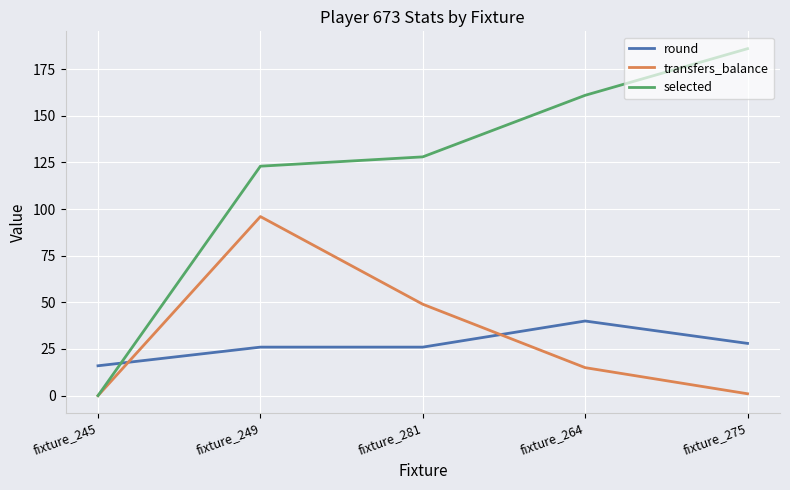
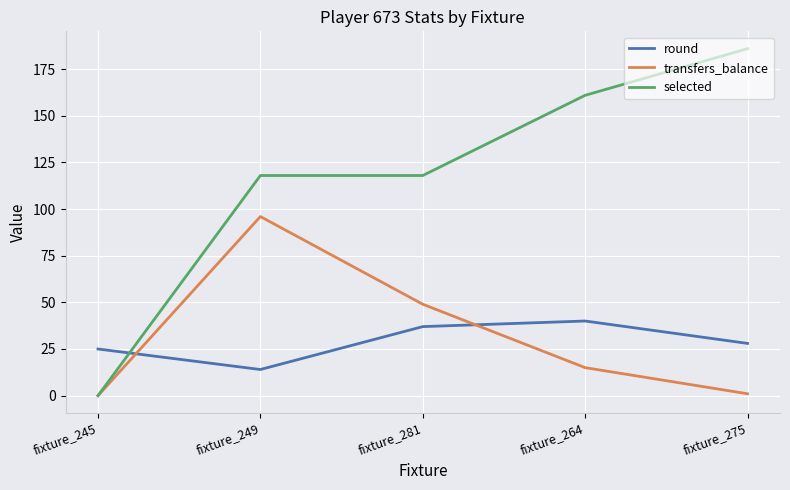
round, fixture_245: 16 -> 25
round, fixture_249: 26 -> 14
selected, fixture_249: 123 -> 118
round, fixture_281: 26 -> 37
selected, fixture_281: 128 -> 118
